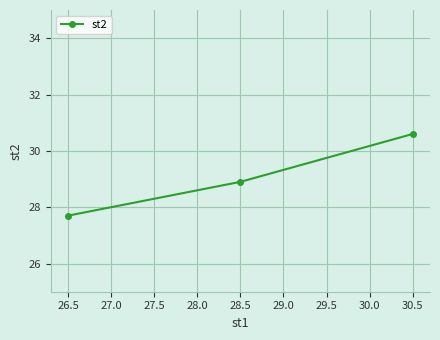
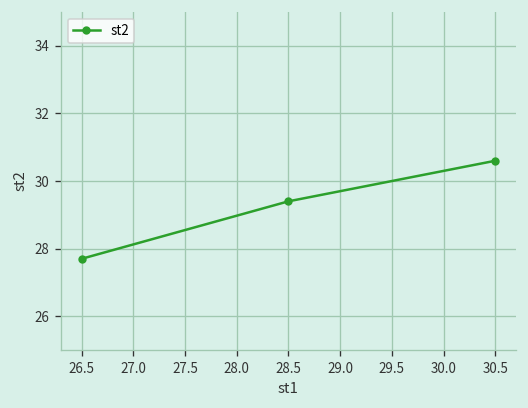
28.5: 28.9 -> 29.4
